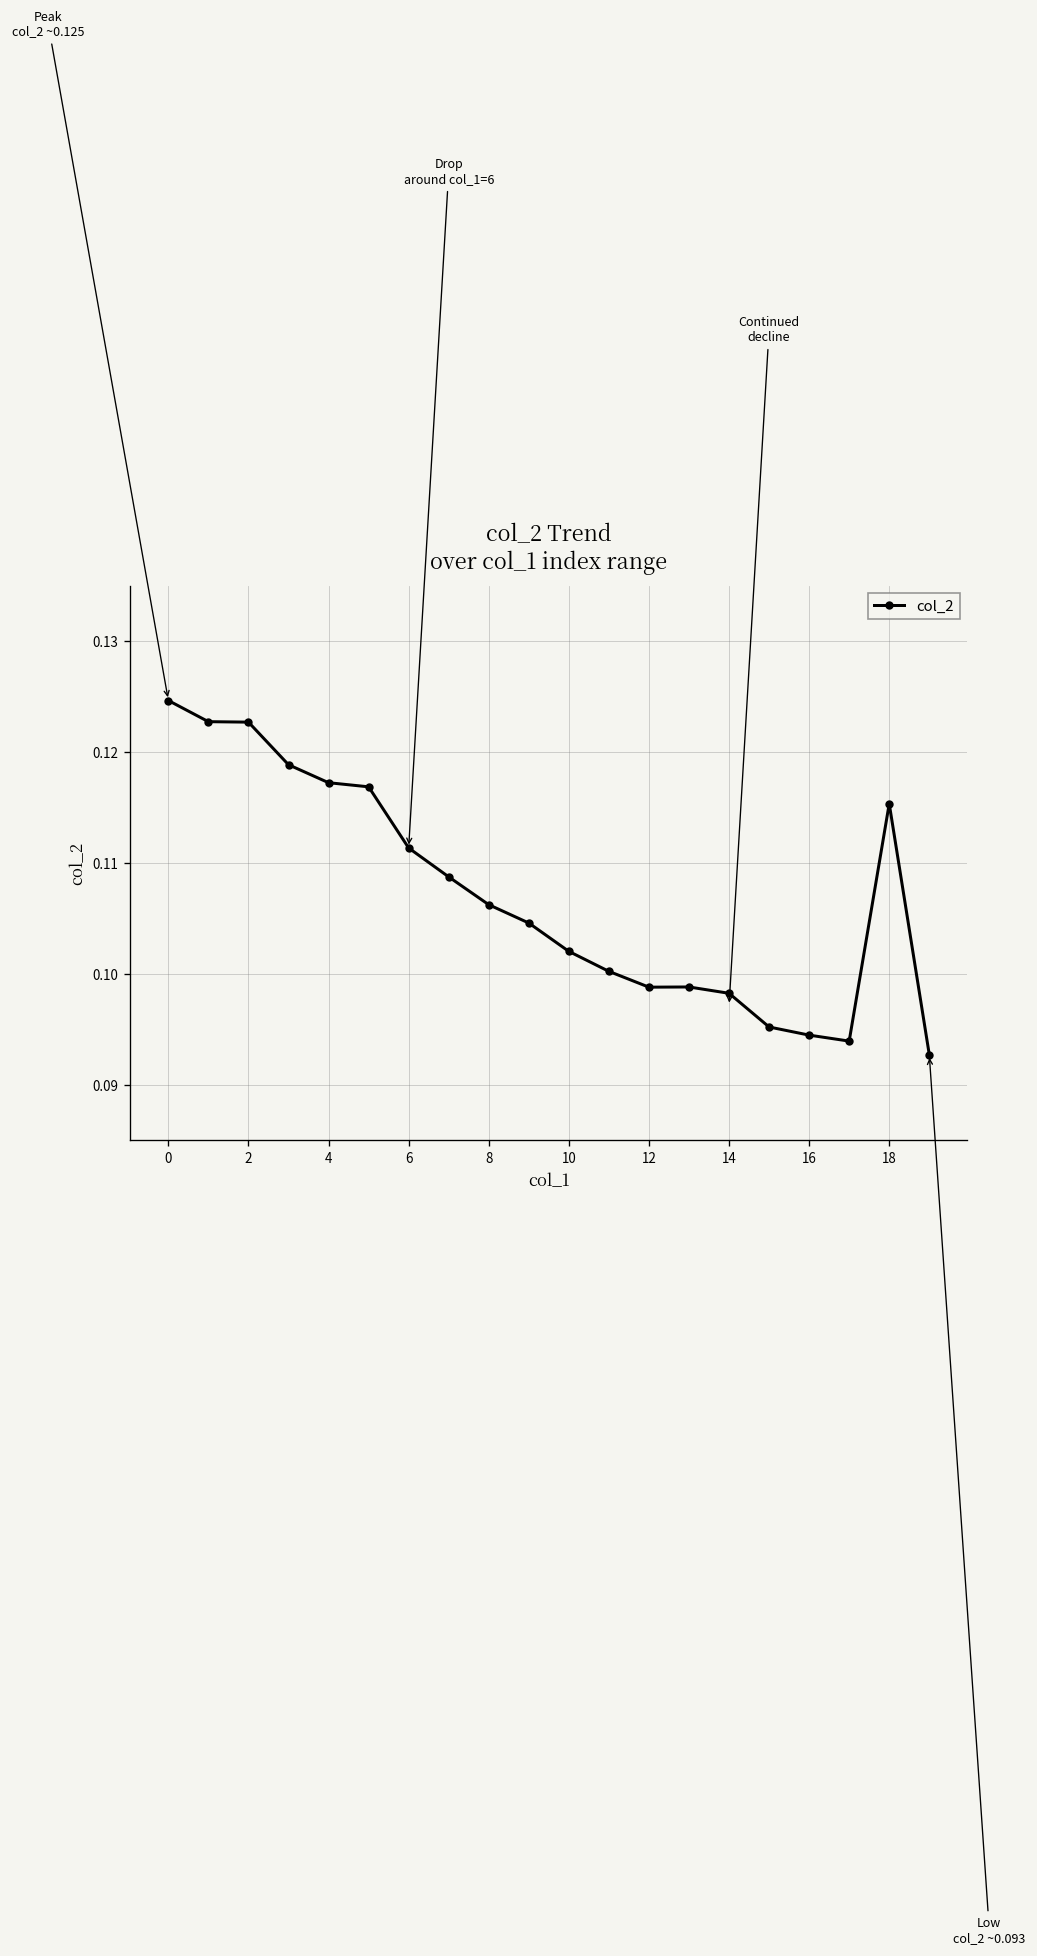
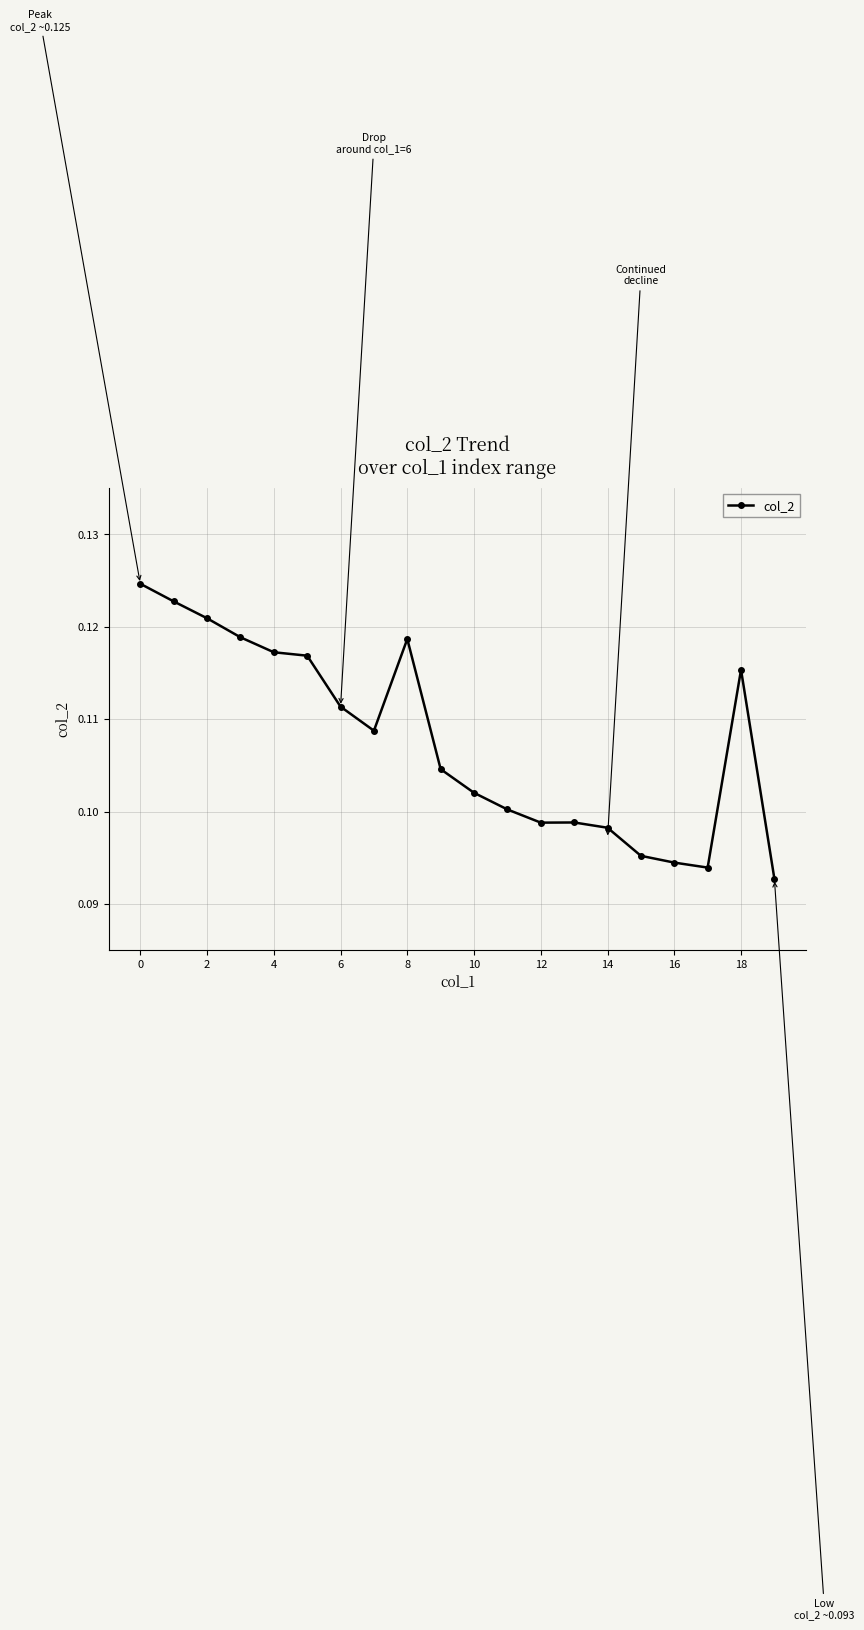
2: 0.123 -> 0.121
8: 0.106 -> 0.119
